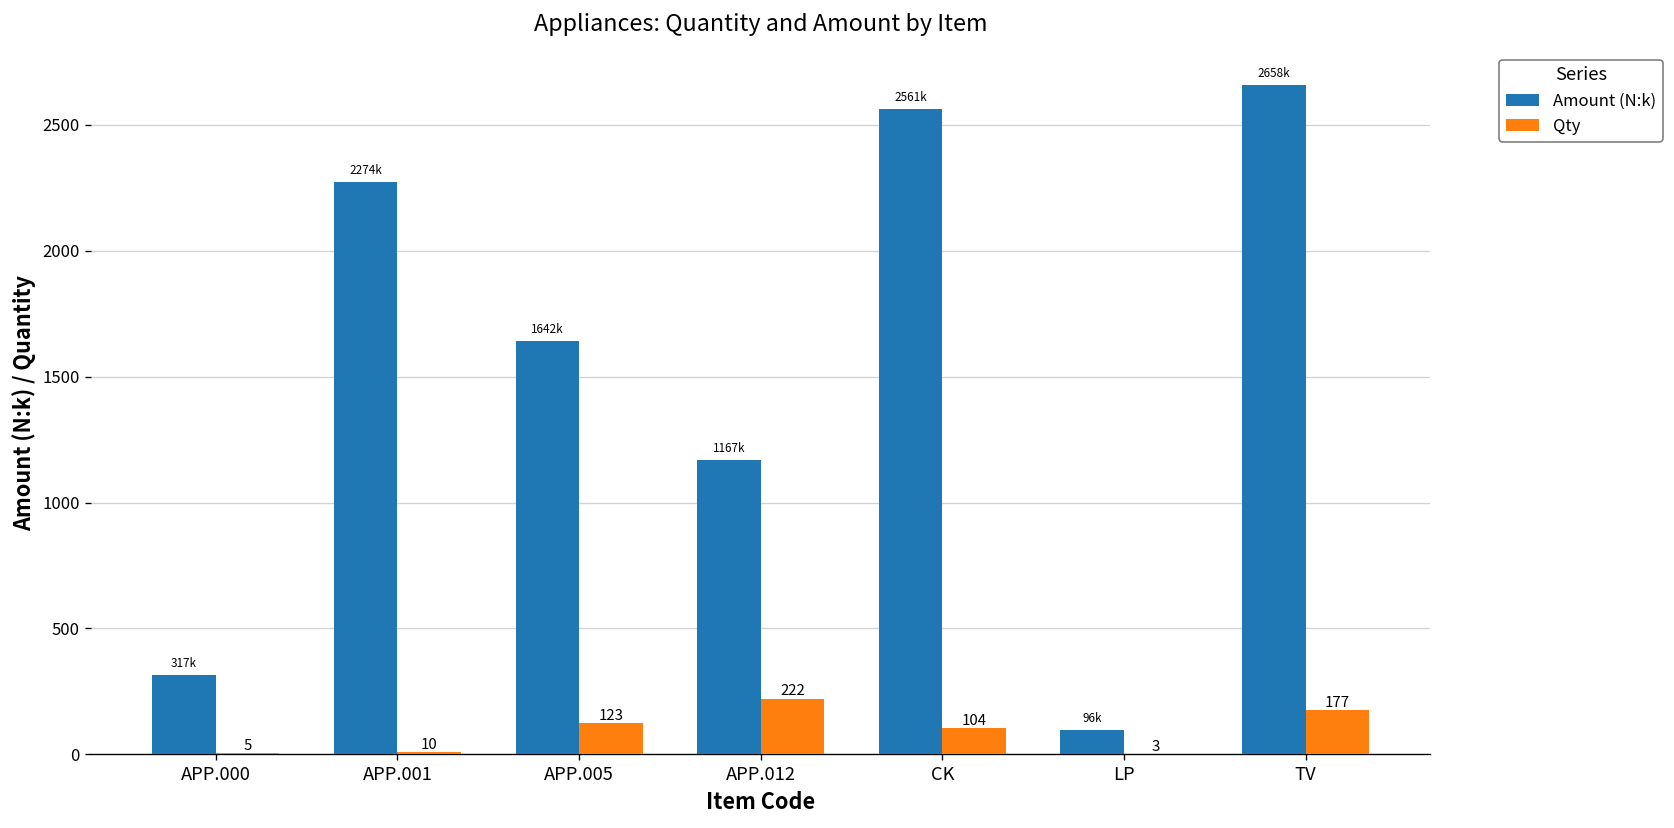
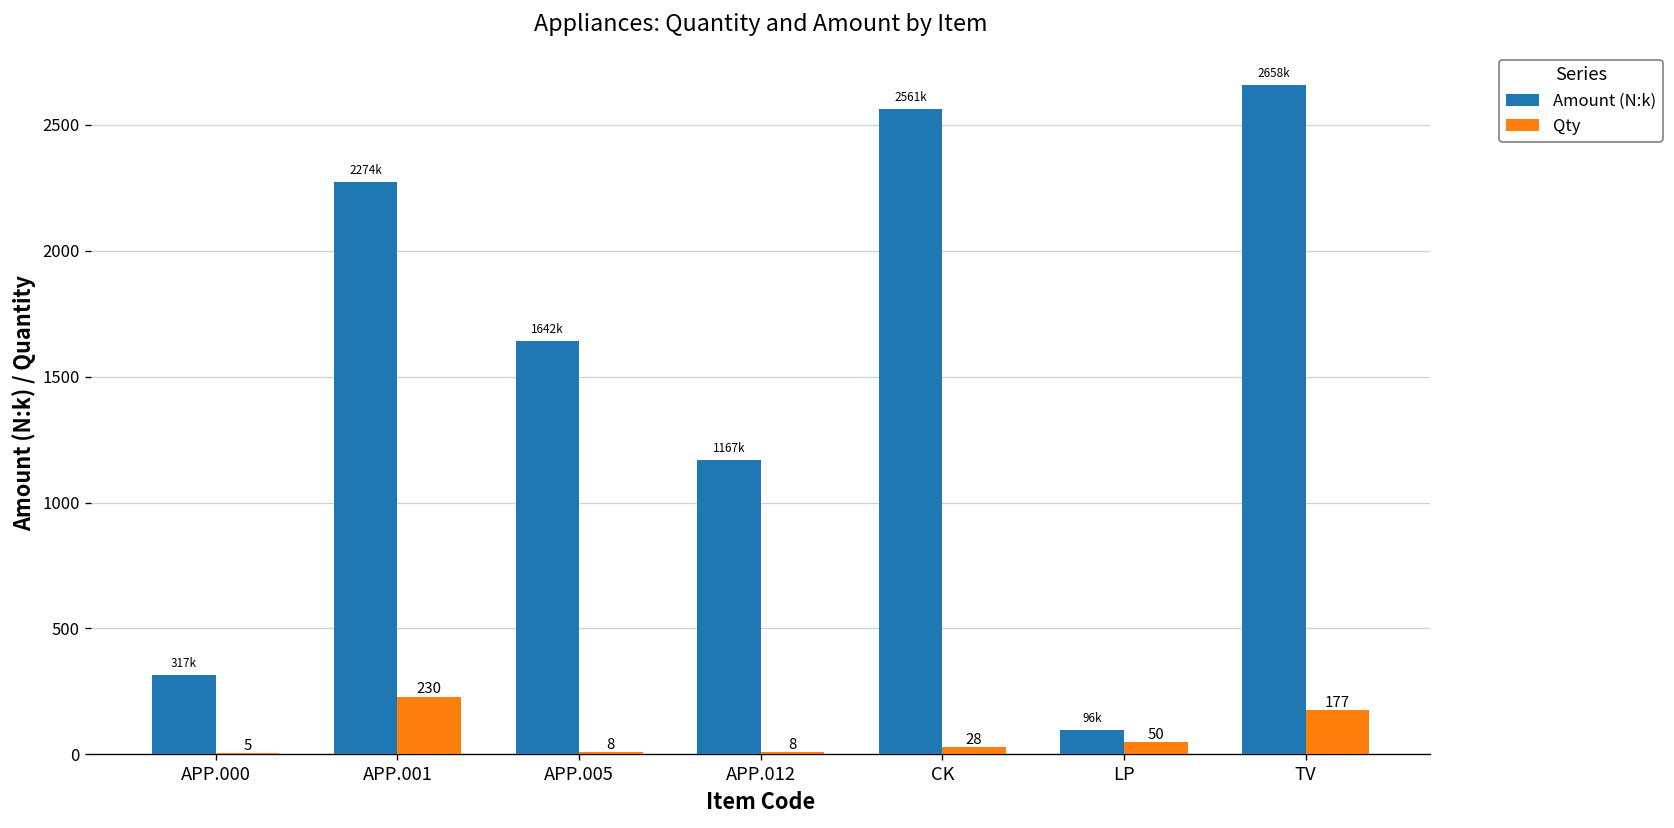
Qty, APP.001: 10 -> 230
Qty, APP.005: 123 -> 8
Qty, APP.012: 222 -> 8
Qty, CK: 104 -> 28
Qty, LP: 3 -> 50
